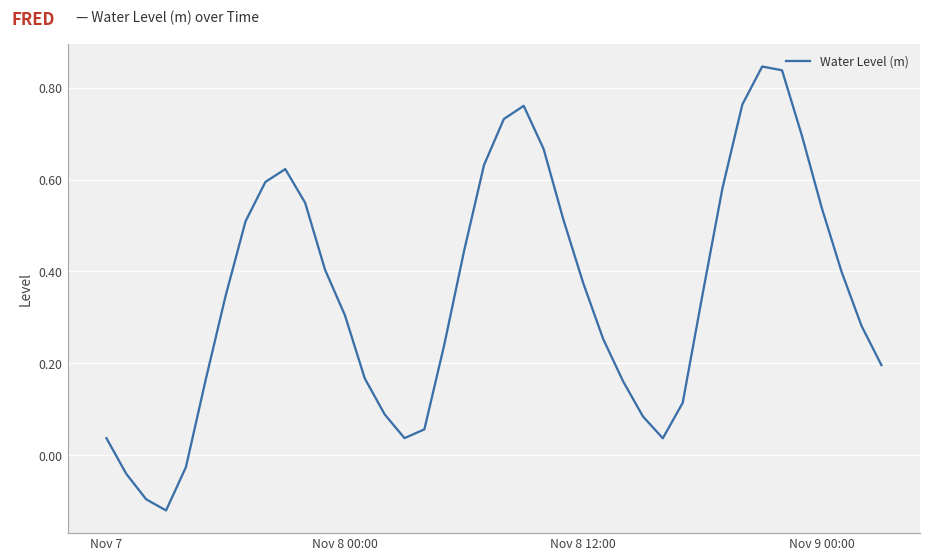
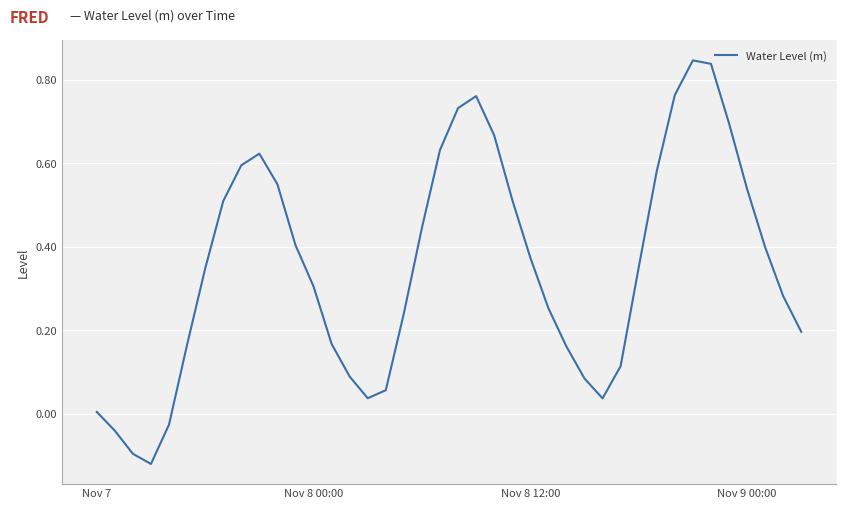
Nov 7: 0.04 -> 0.00
